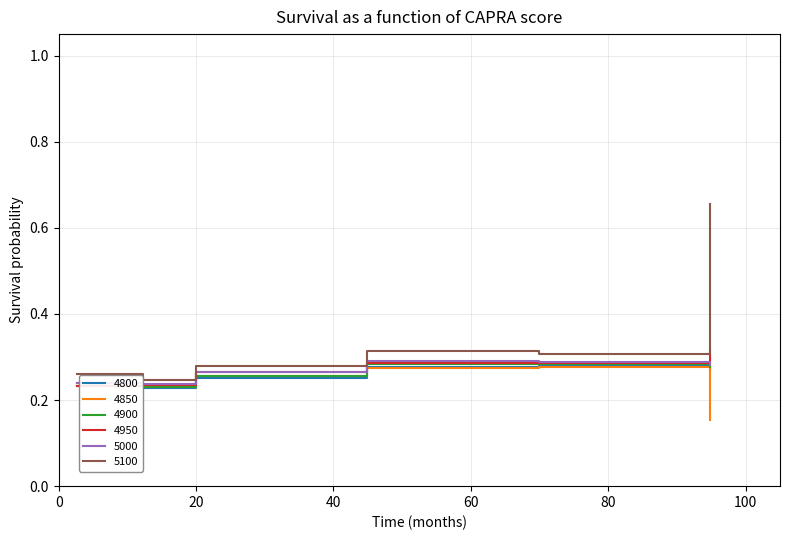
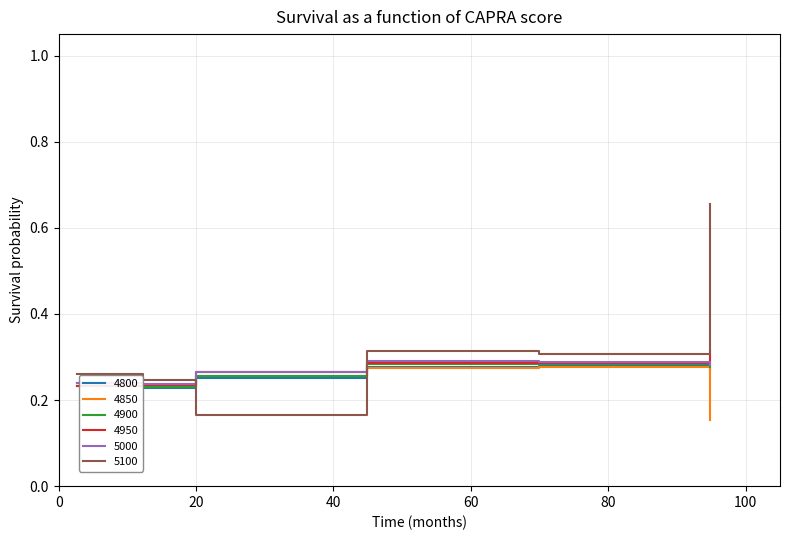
5100, 20: 0.28 -> 0.17
